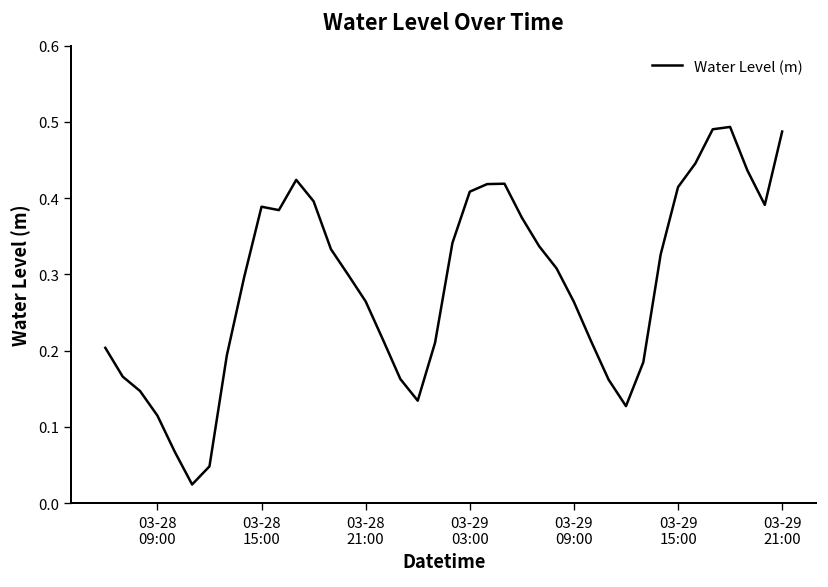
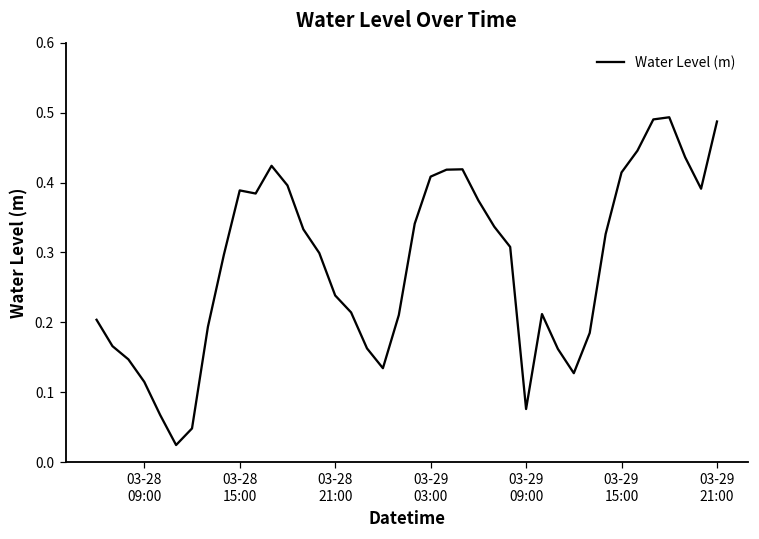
03-28 21:00: 0.26 -> 0.24
03-29 09:00: 0.26 -> 0.08
